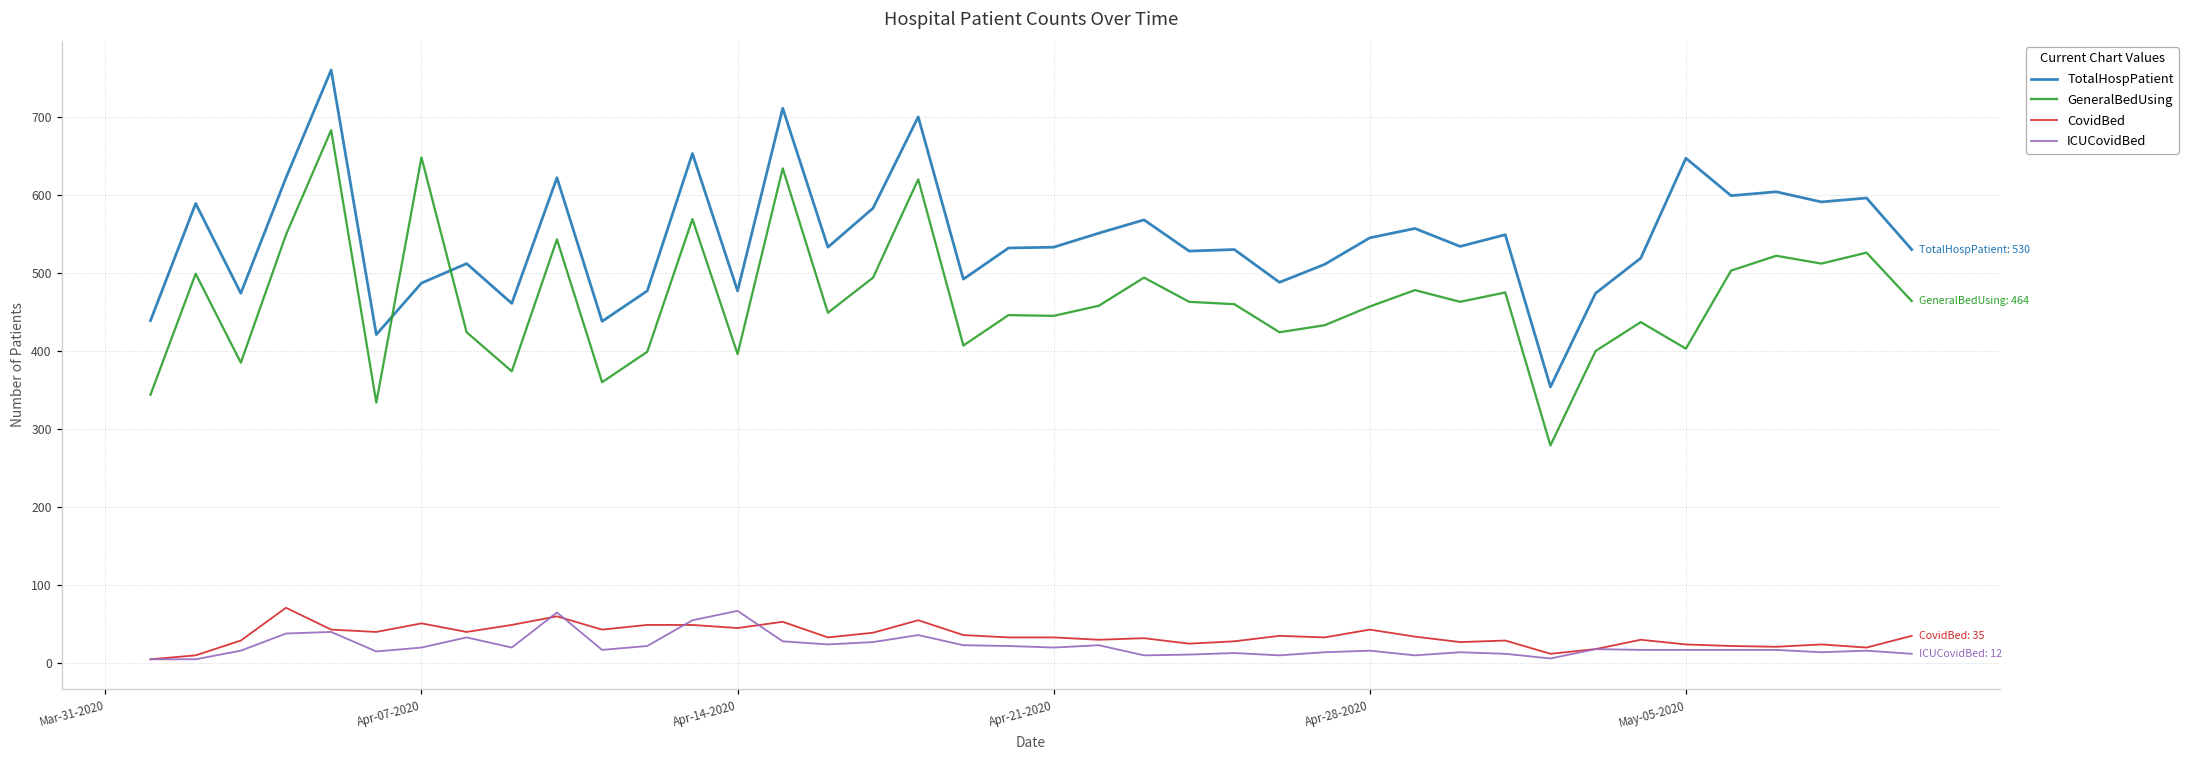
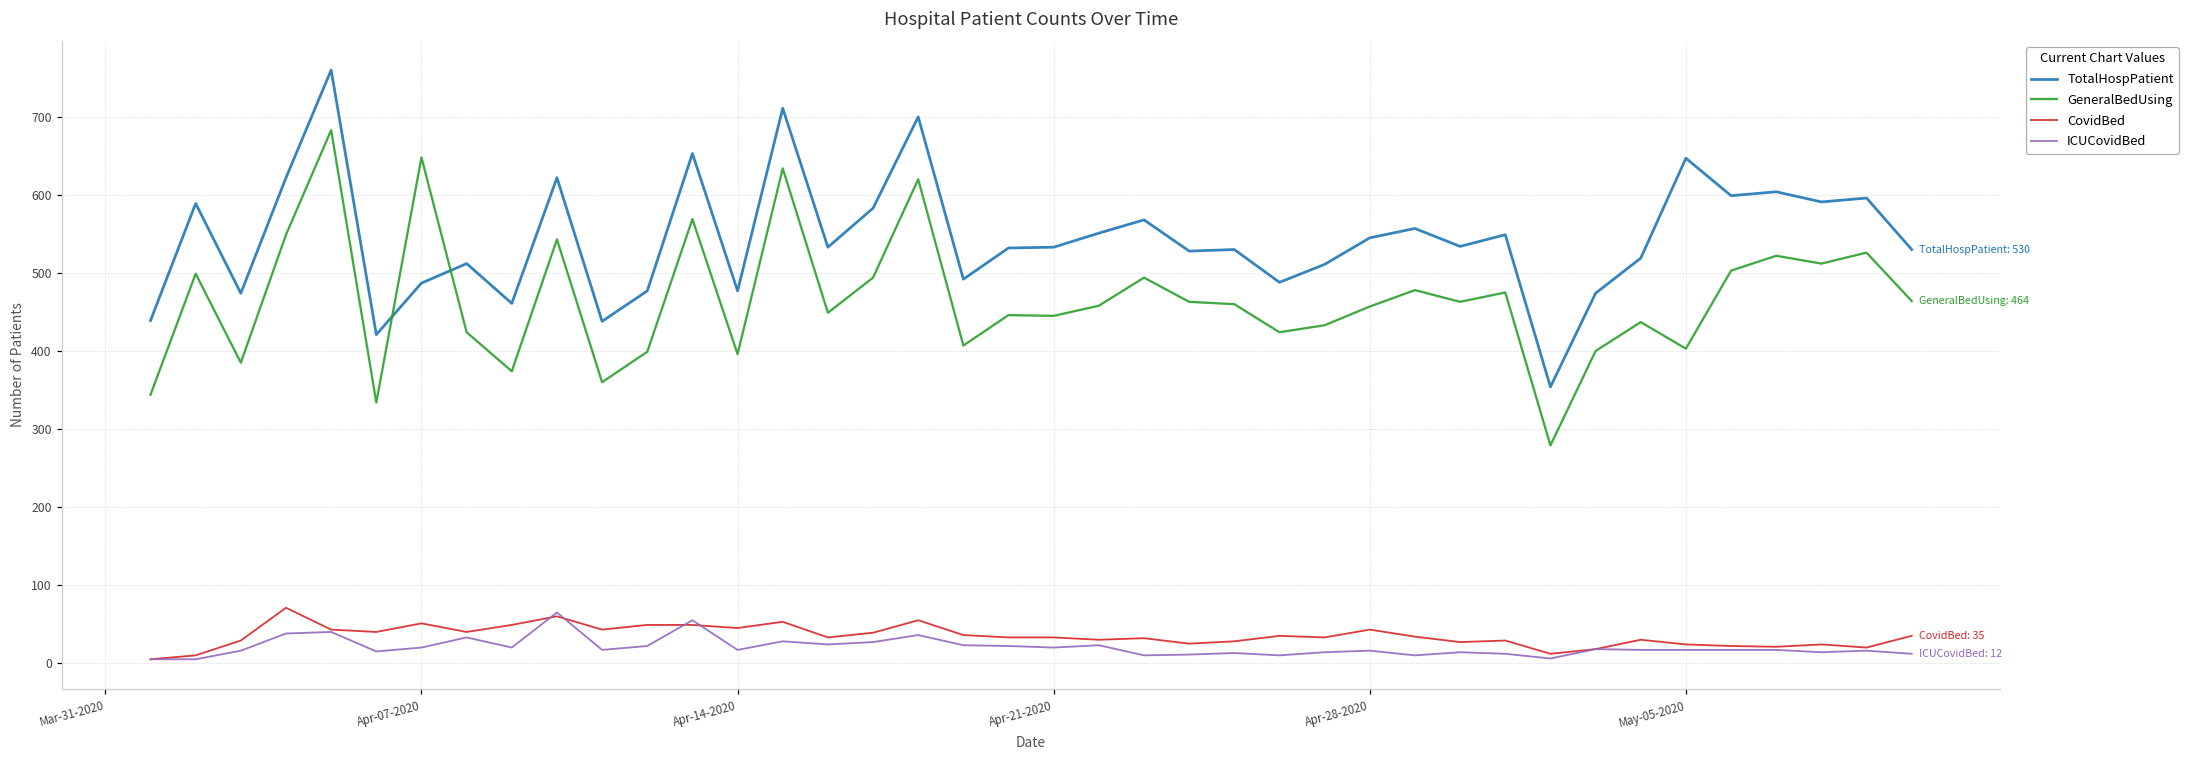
ICUCovidBed, Apr-14-2020: 70 -> 20
